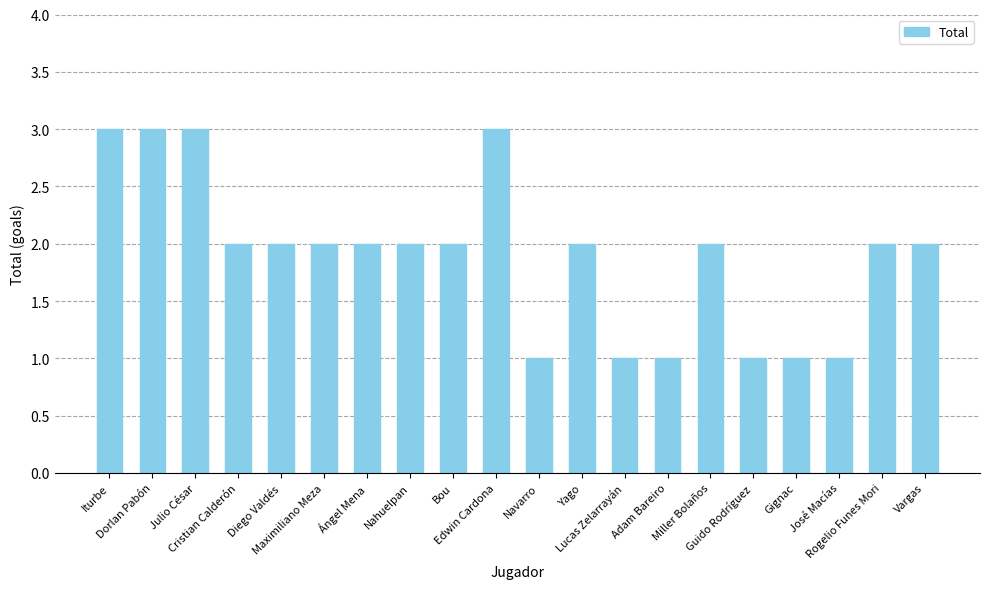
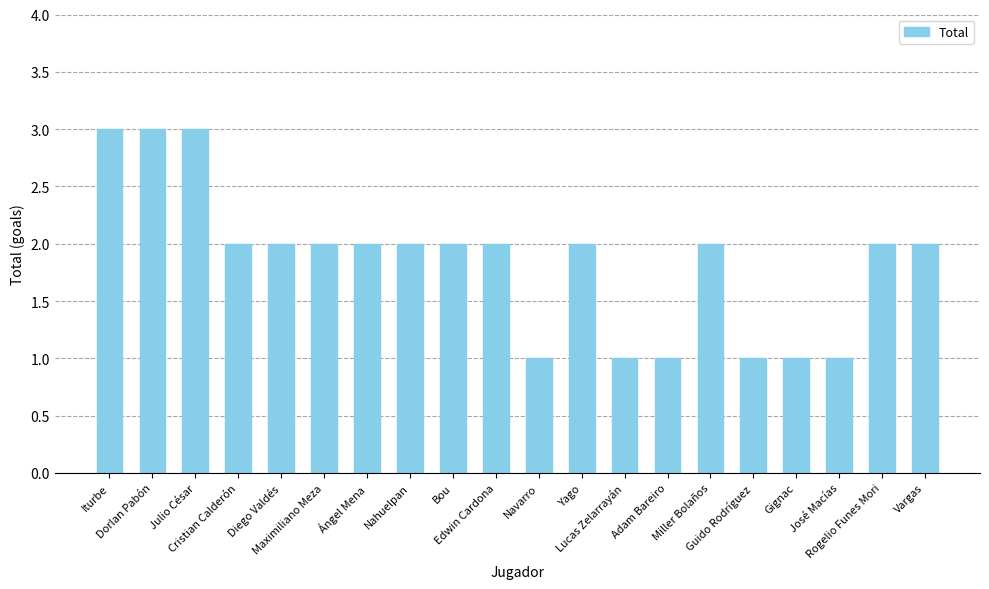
Edwin Cardona: 3 -> 2
